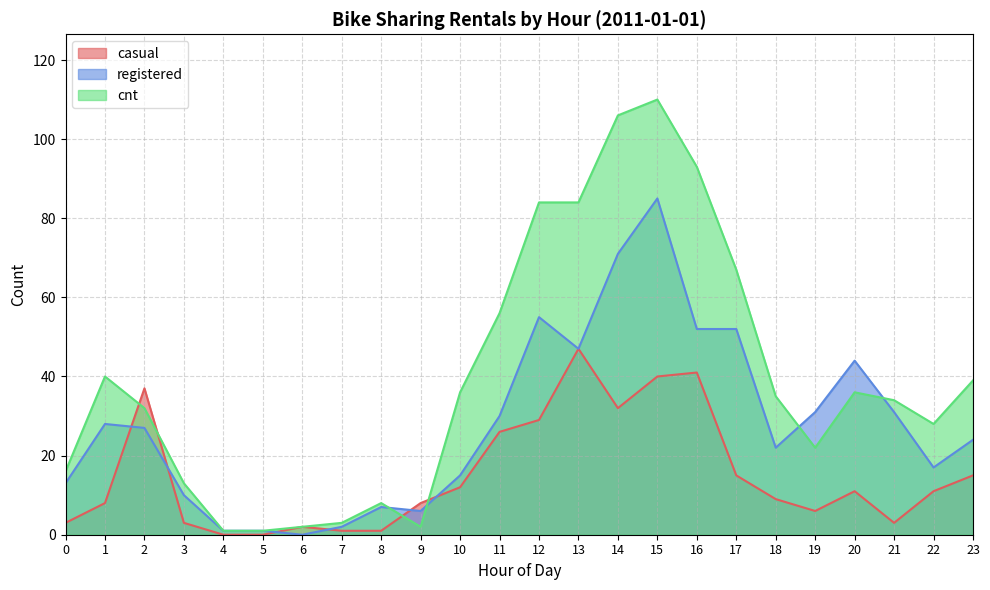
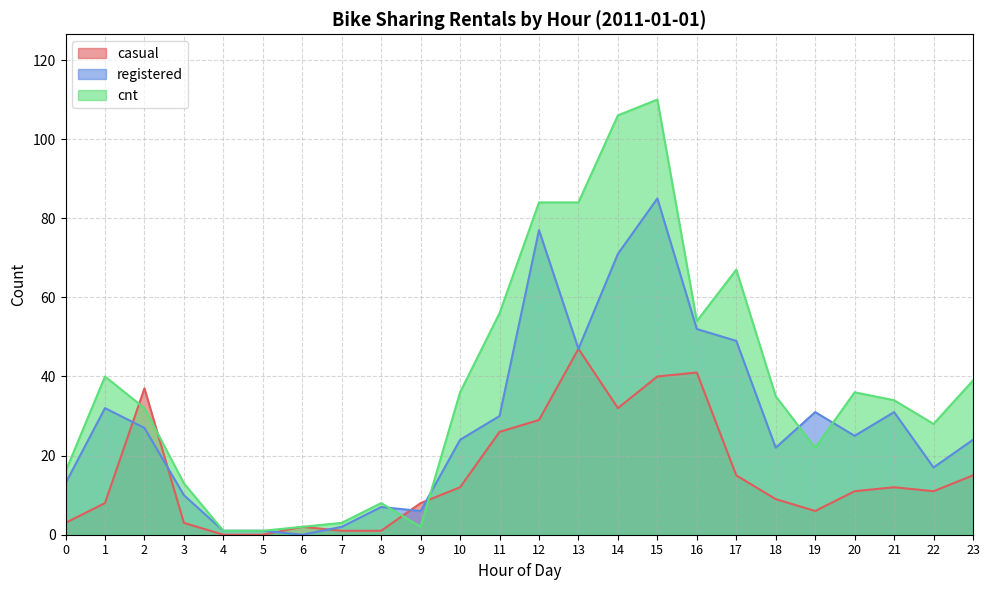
registered, 1: 28 -> 32
registered, 10: 15 -> 24
registered, 12: 55 -> 77
cnt, 16: 93 -> 54
registered, 17: 52 -> 49
registered, 20: 44 -> 25
casual, 21: 3 -> 12
